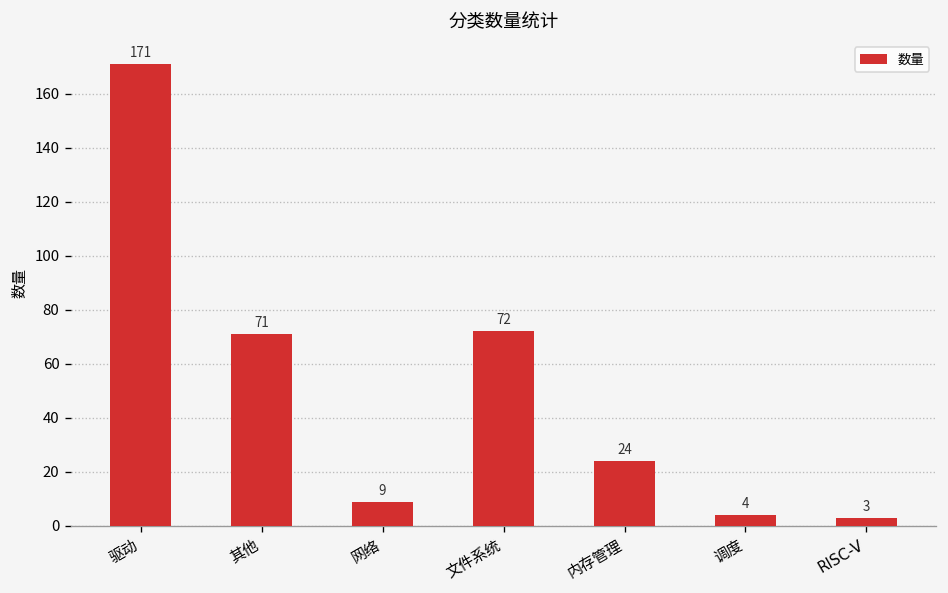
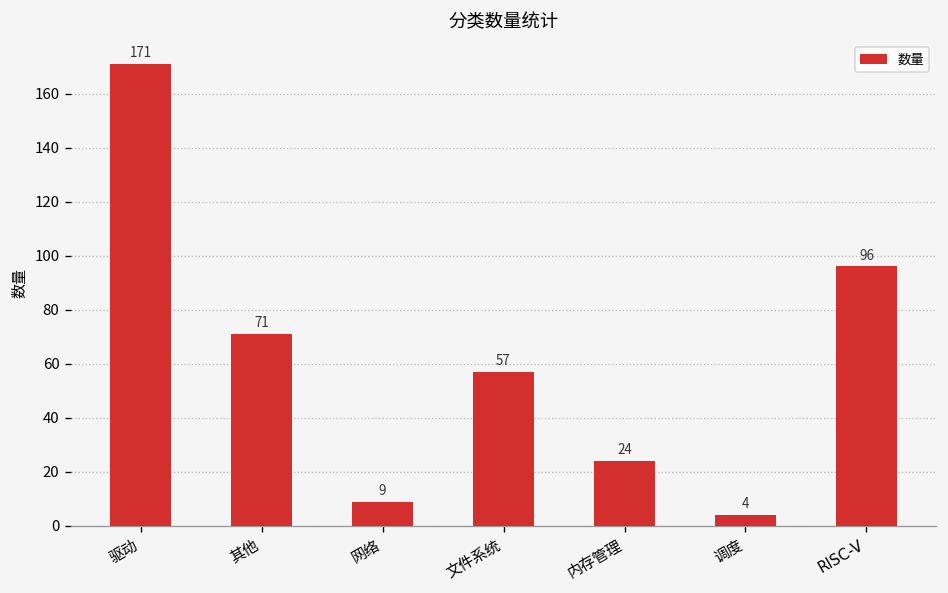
文件系统: 72 -> 57
RISC-V: 3 -> 96
